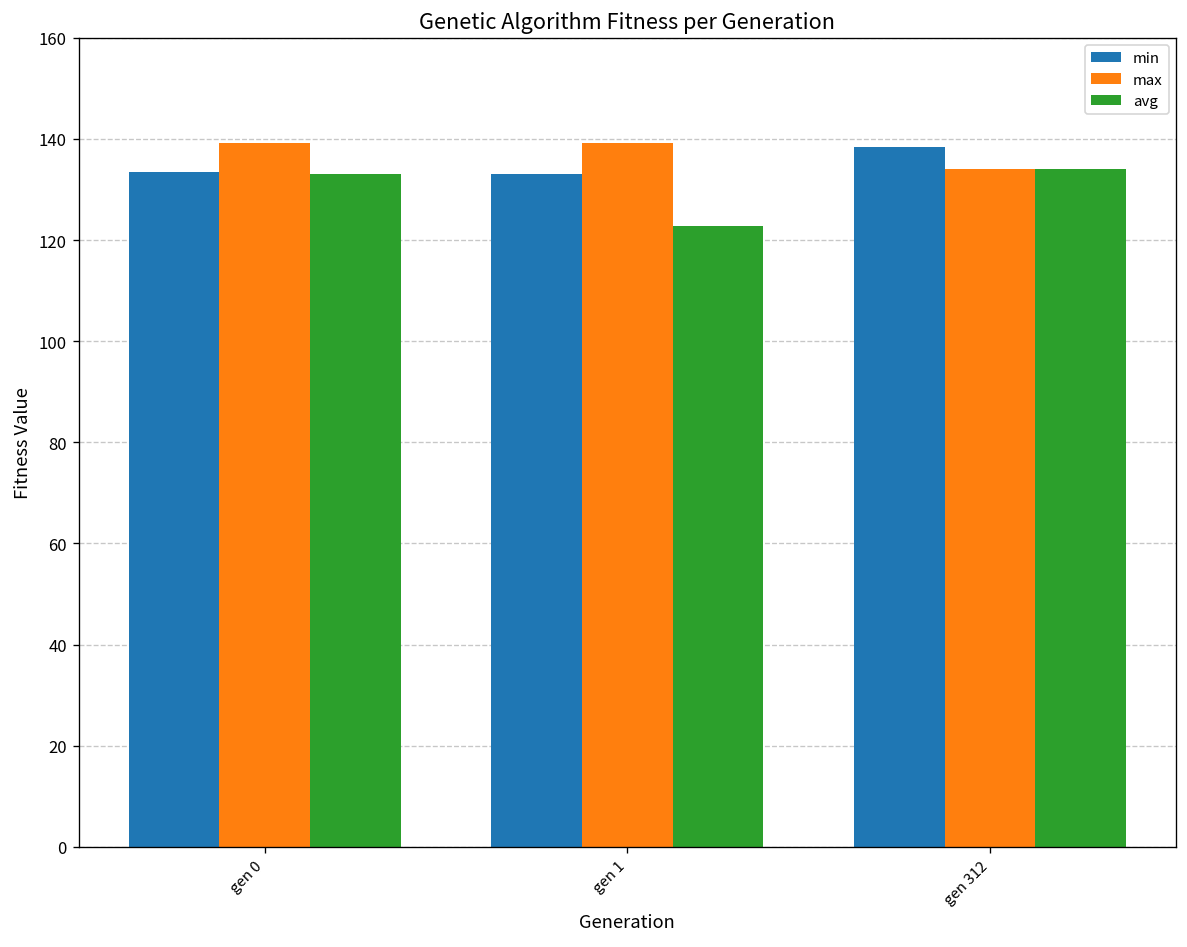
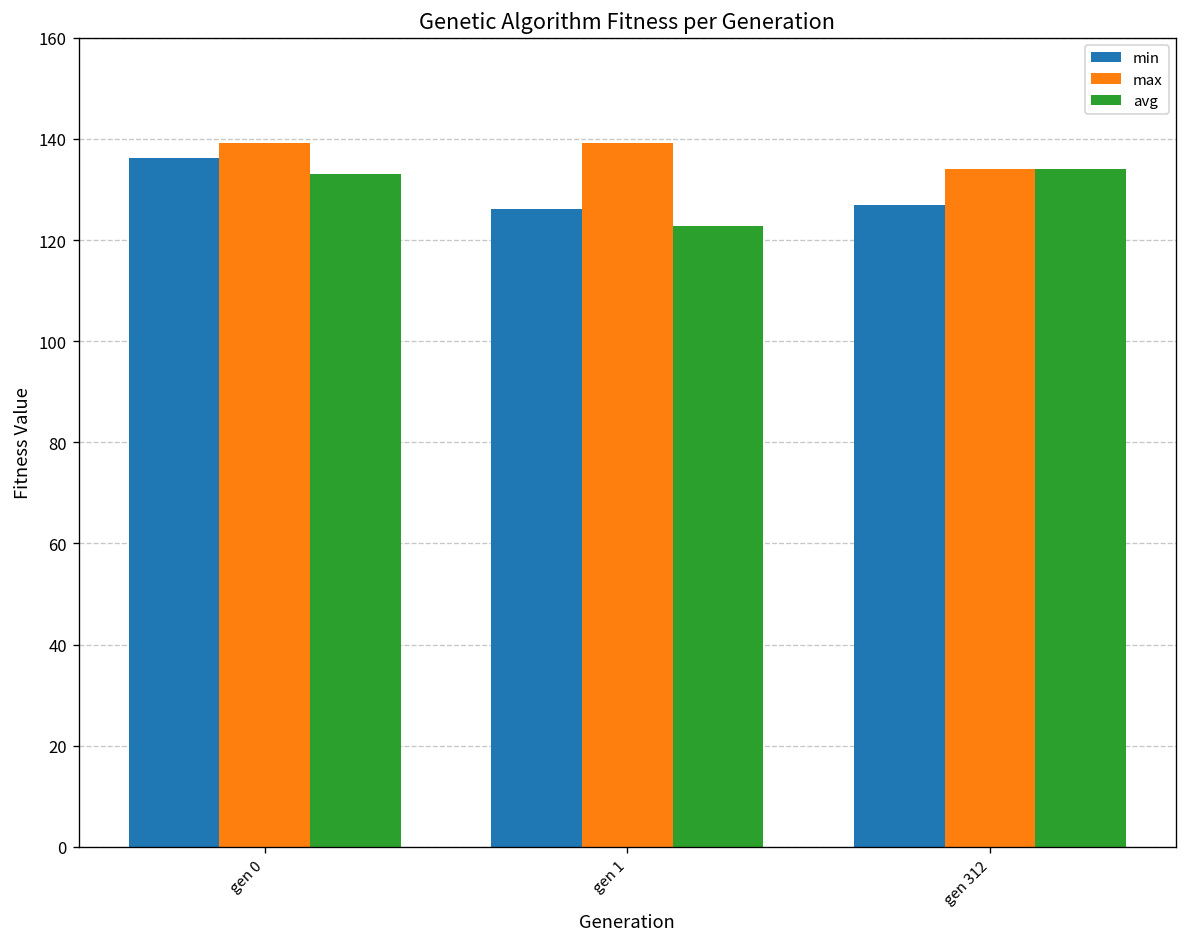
min, gen 0: 134 -> 136
min, gen 1: 133 -> 126
min, gen 312: 138 -> 127
